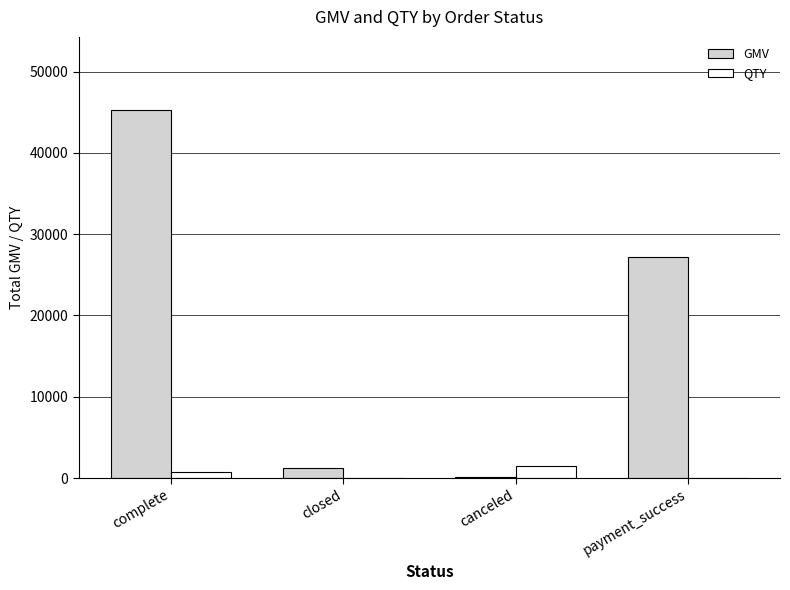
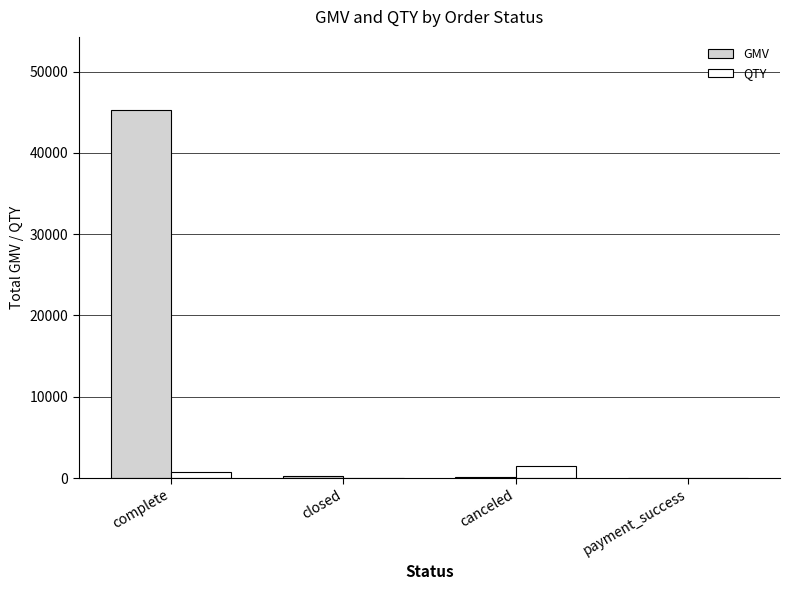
GMV, closed: 1000 -> 0
GMV, payment_success: 27000 -> 0
